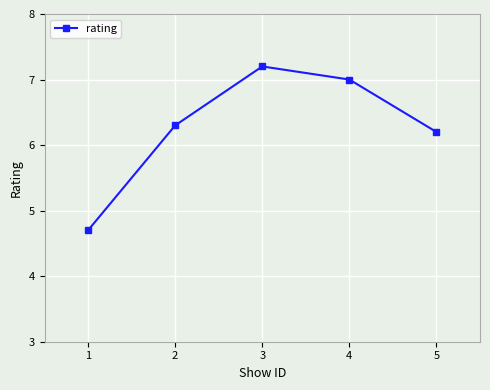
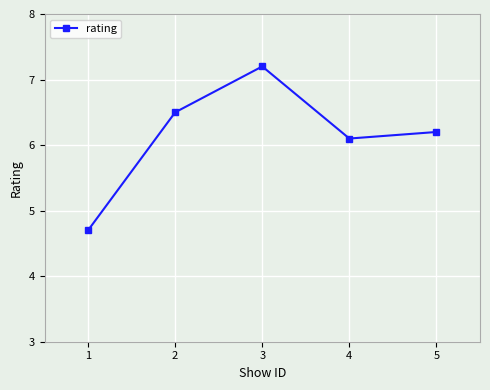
2: 6.3 -> 6.5
4: 7.0 -> 6.1
